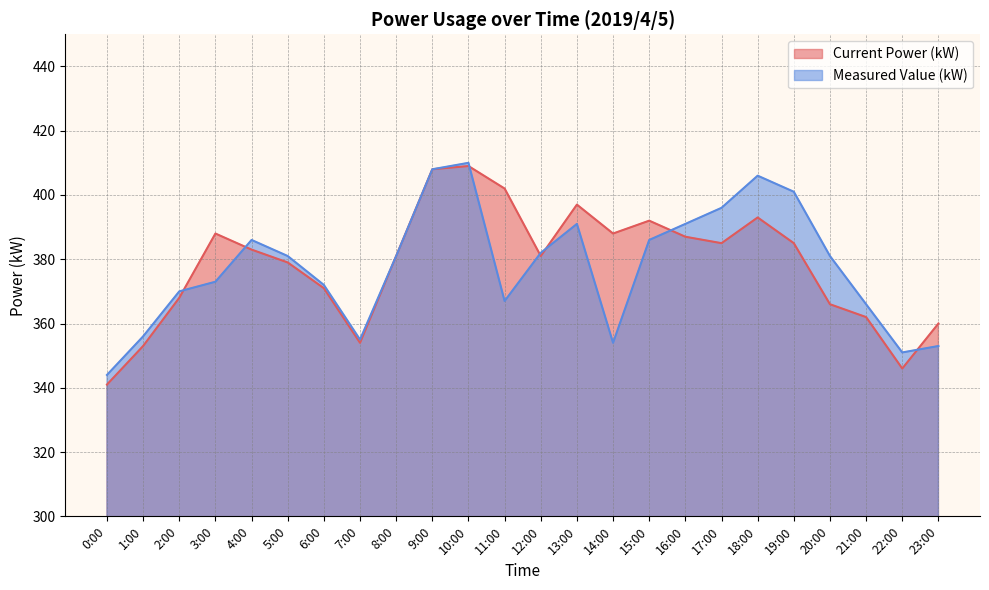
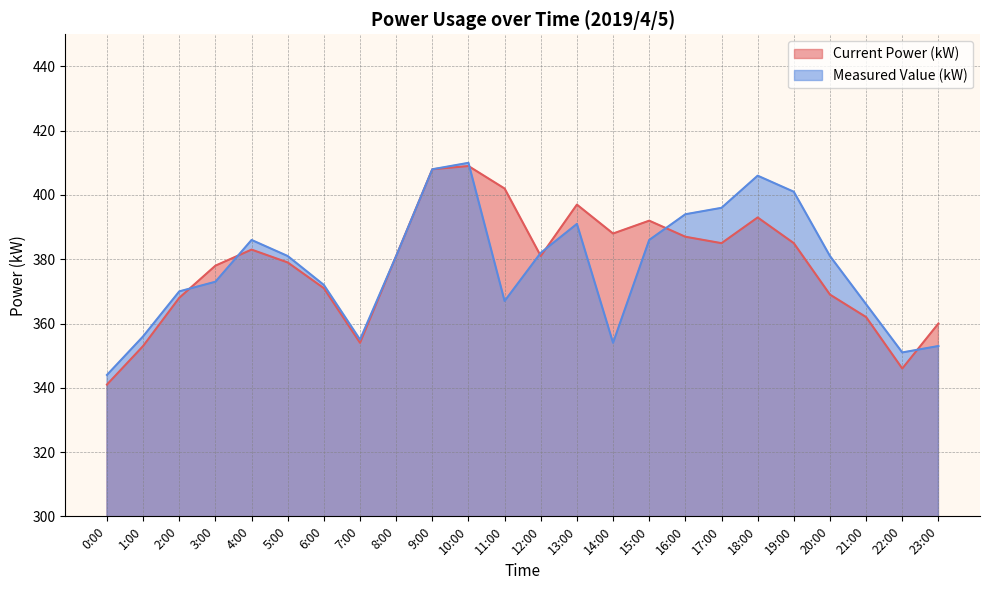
Current Power (kW), 3:00: 388 -> 378
Measured Value (kW), 16:00: 391 -> 394
Current Power (kW), 20:00: 366 -> 369
